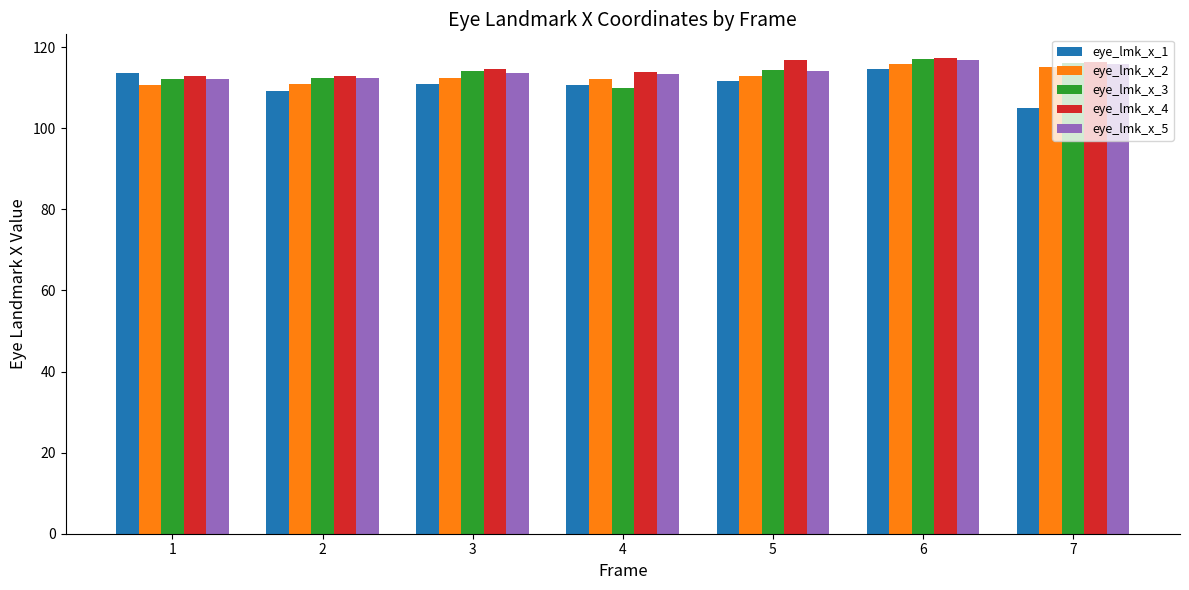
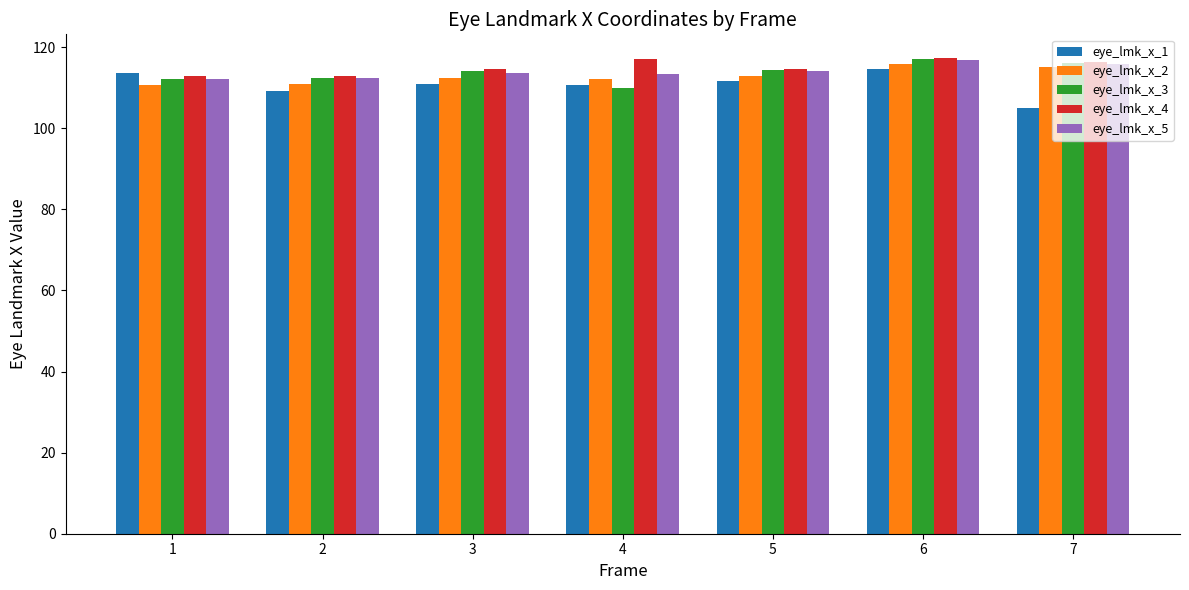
eye_lmk_x_4, 4: 114 -> 117
eye_lmk_x_4, 5: 117 -> 115
